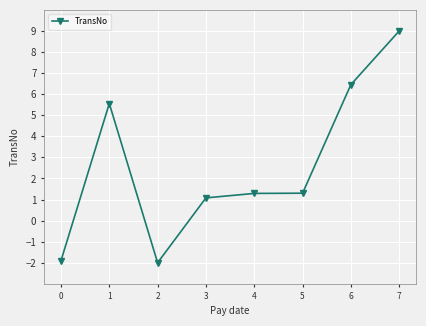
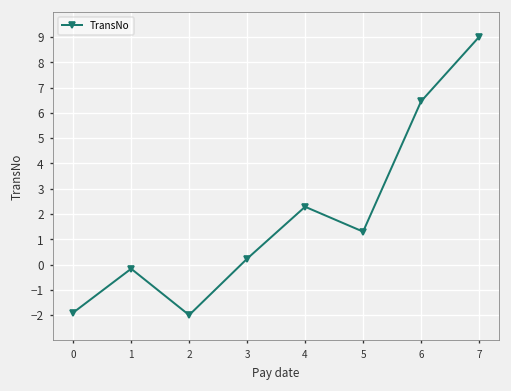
1: 5.6 -> -0.2
3: 1.1 -> 0.2
4: 1.3 -> 2.3
